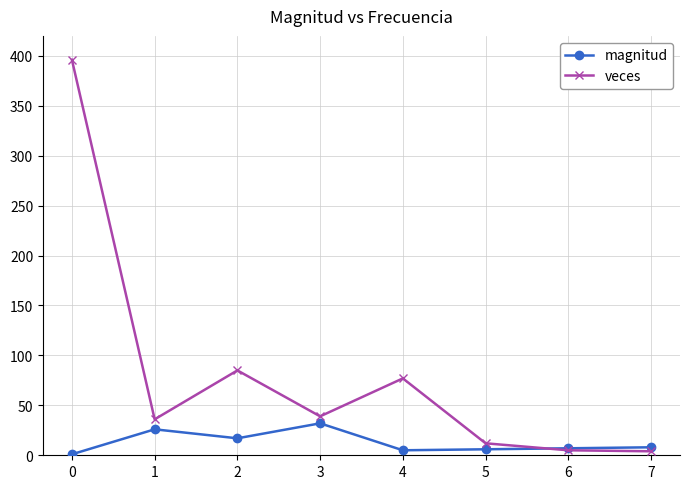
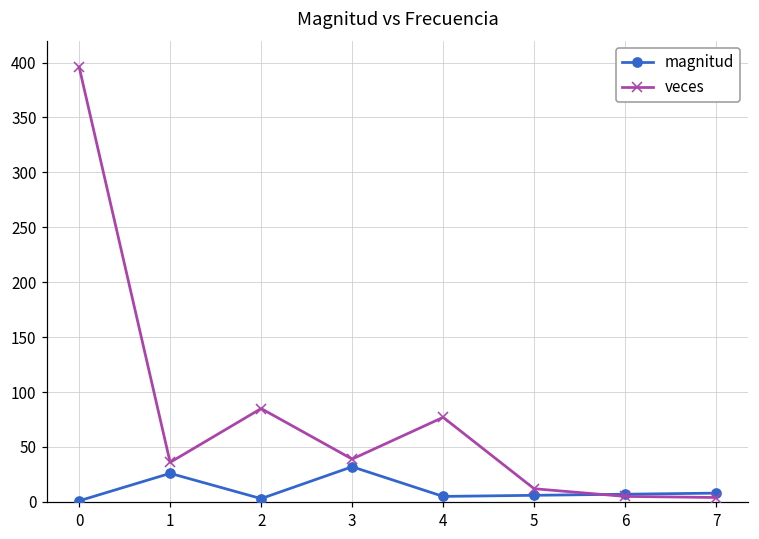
magnitud, 2: 20 -> 0
